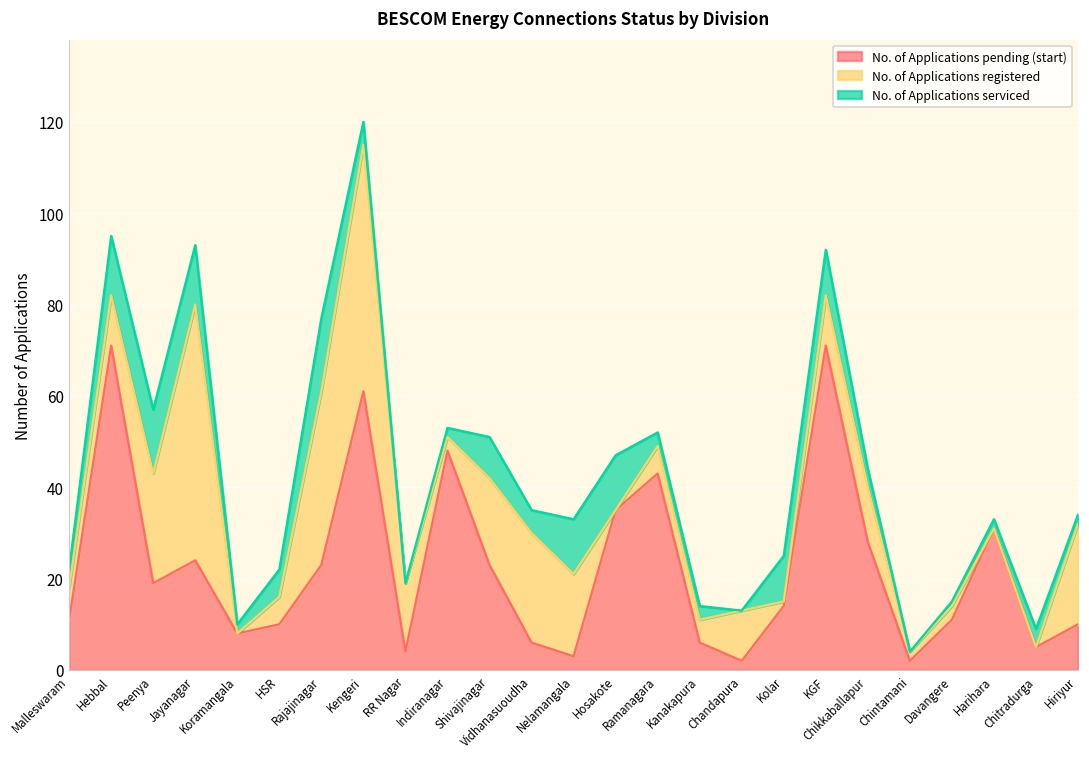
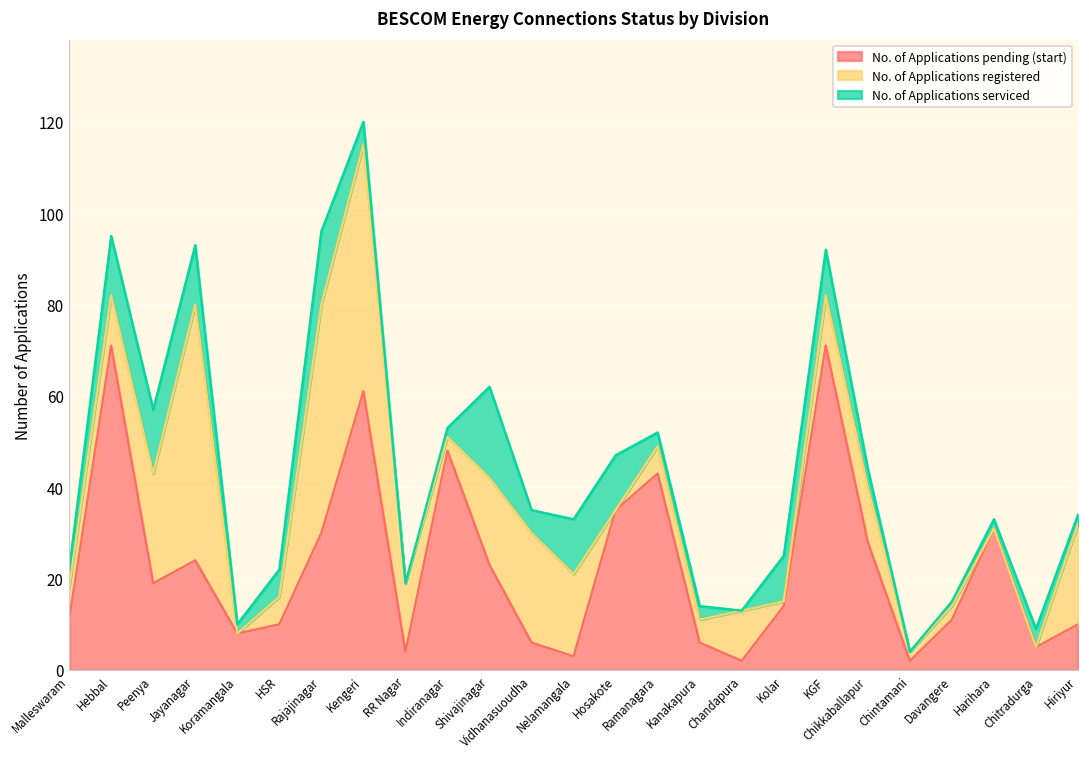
No. of Applications pending (start), Rajajinagar: 23 -> 30
No. of Applications registered, Rajajinagar: 38 -> 50
No. of Applications serviced, Shivajinagar: 9 -> 20
